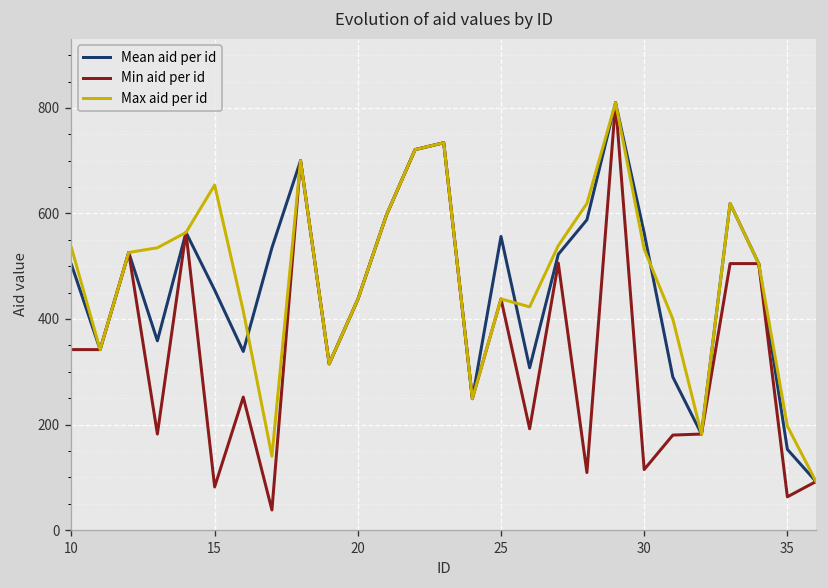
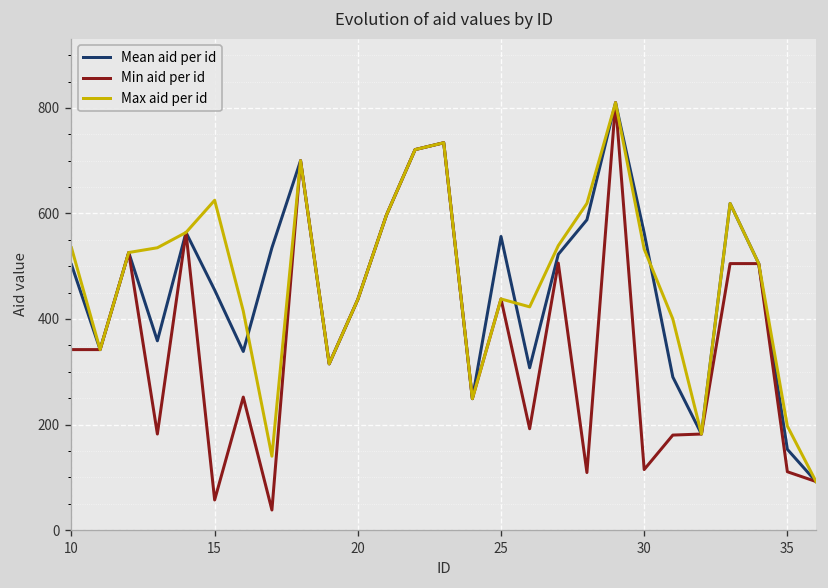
Min aid per id, 15: 80 -> 60
Max aid per id, 15: 650 -> 630
Min aid per id, 35: 60 -> 110
